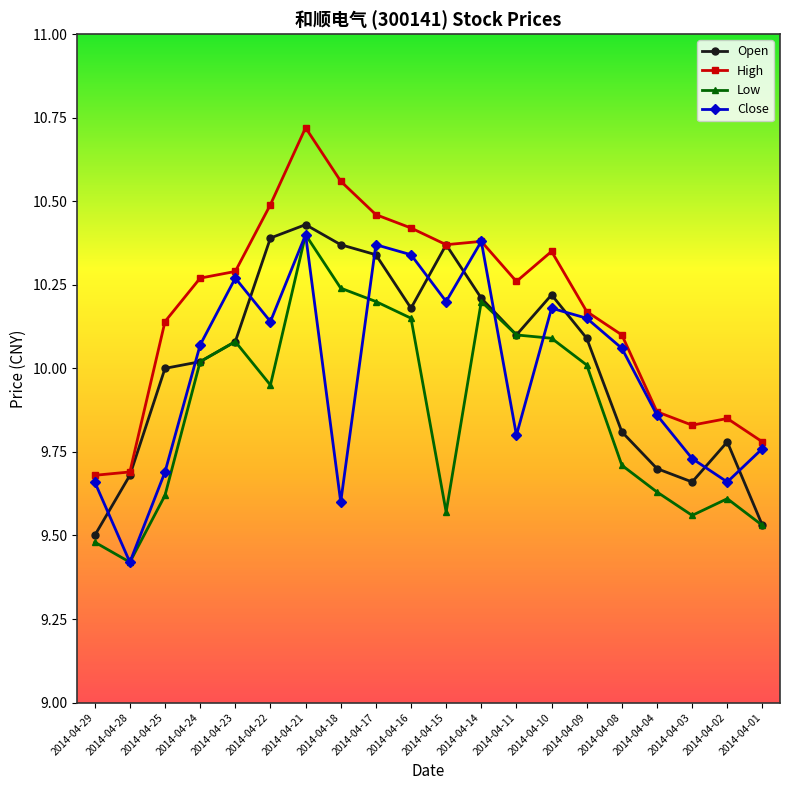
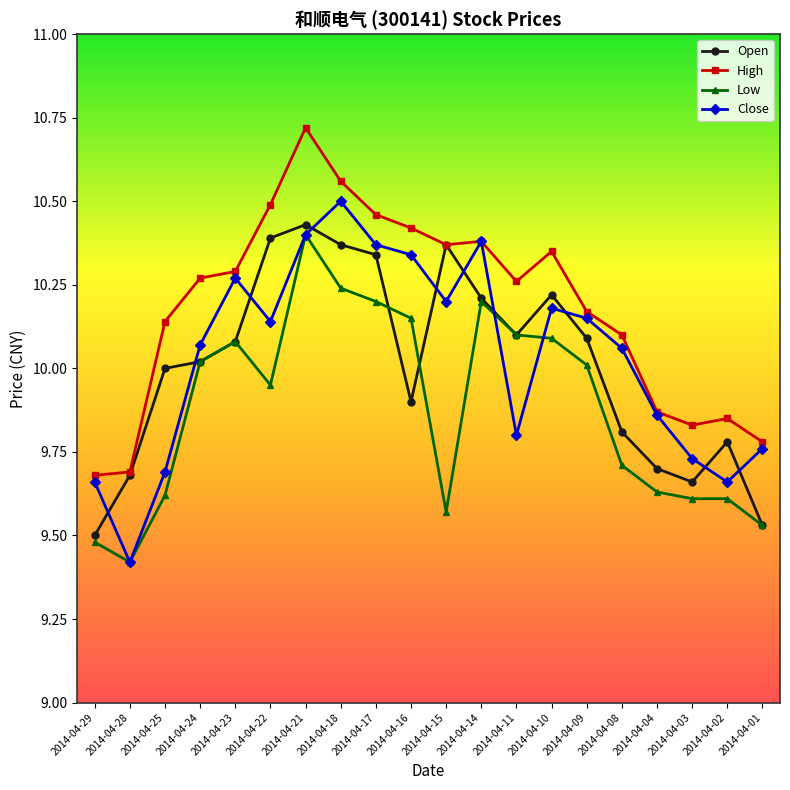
Close, 2014-04-18: 9.6 -> 10.5
Open, 2014-04-16: 10.18 -> 9.90
Low, 2014-04-03: 9.56 -> 9.61
